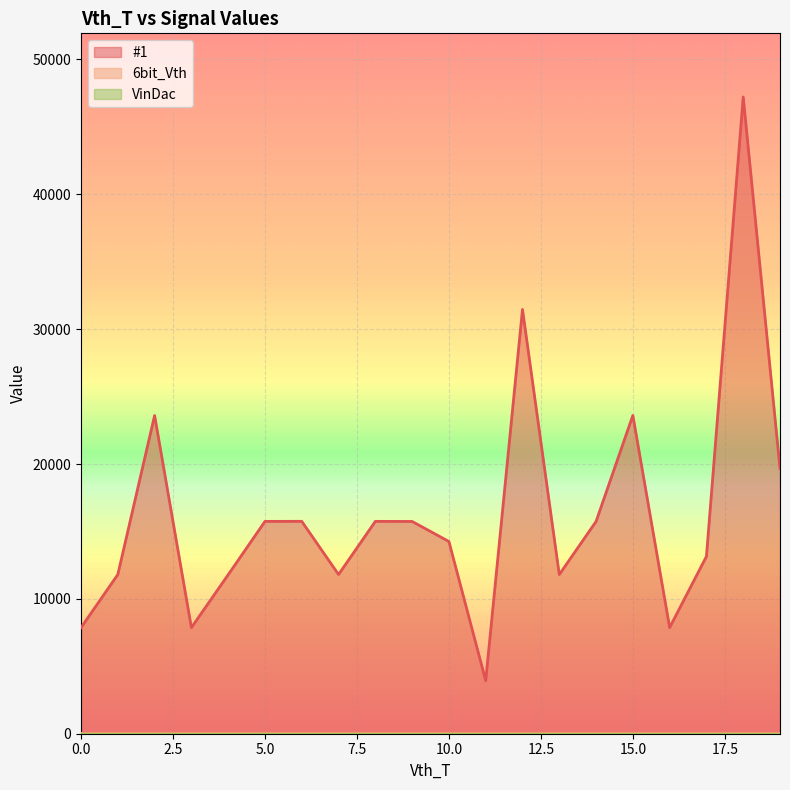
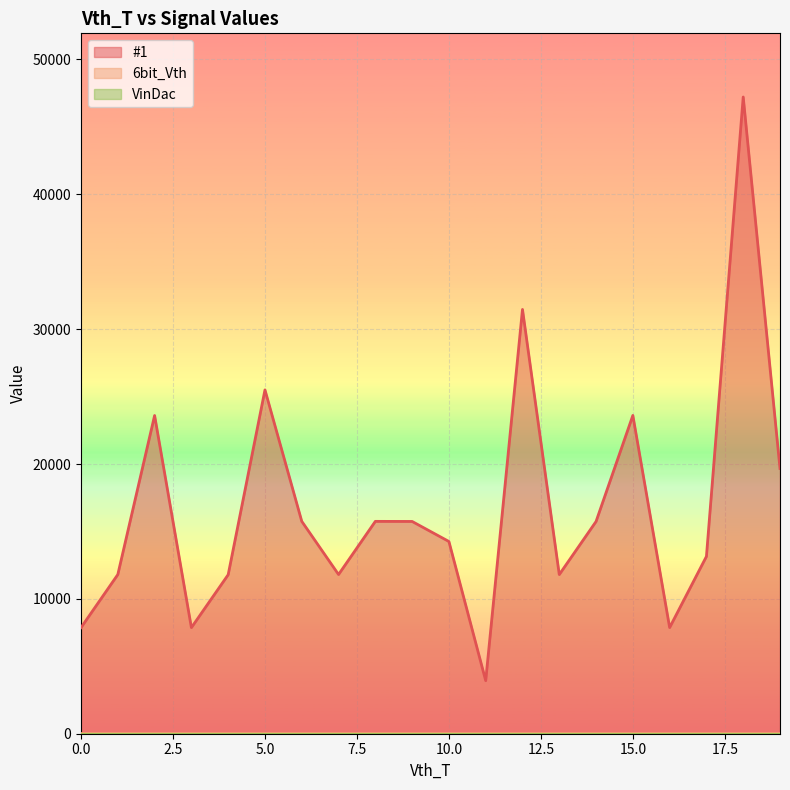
#1, 5.0: 15700 -> 25500
